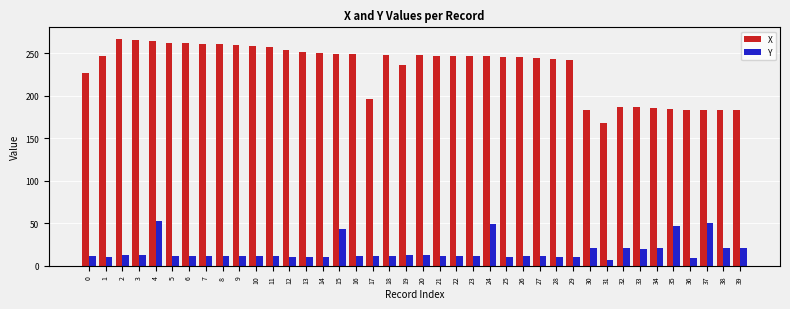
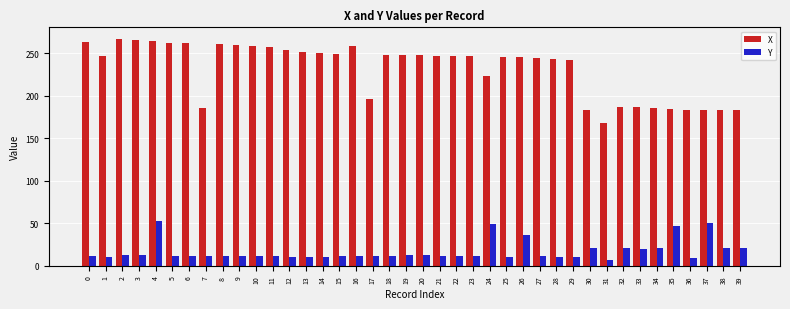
X, 0: 230 -> 260
X, 7: 260 -> 190
Y, 15: 40 -> 10
X, 16: 250 -> 260
X, 19: 240 -> 250
X, 24: 250 -> 220
Y, 26: 10 -> 40
